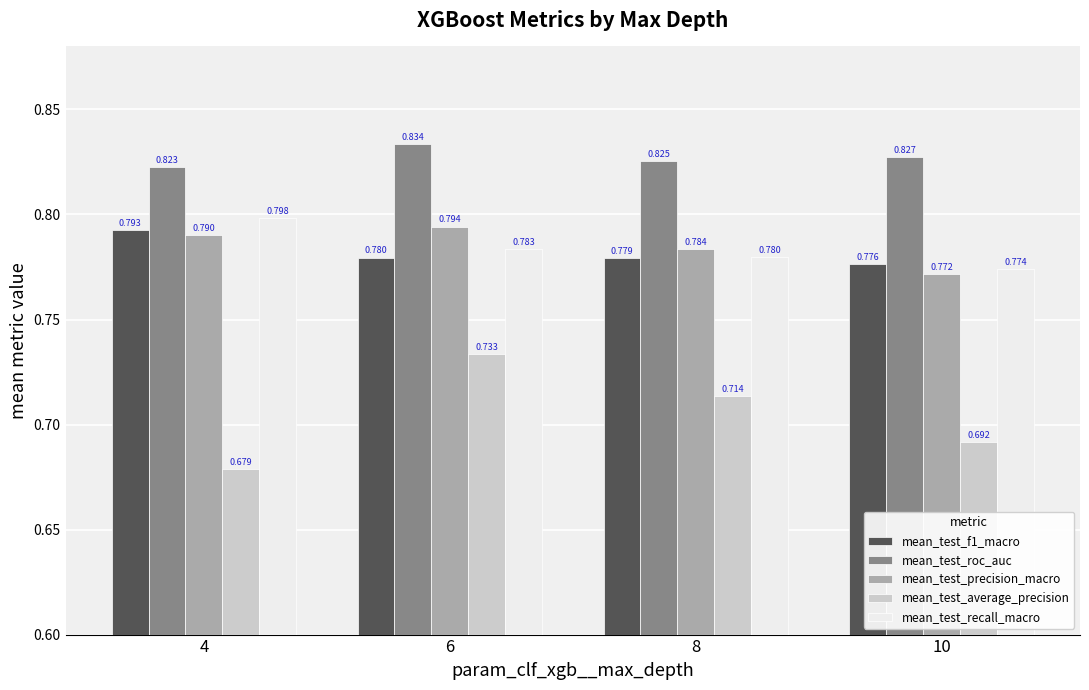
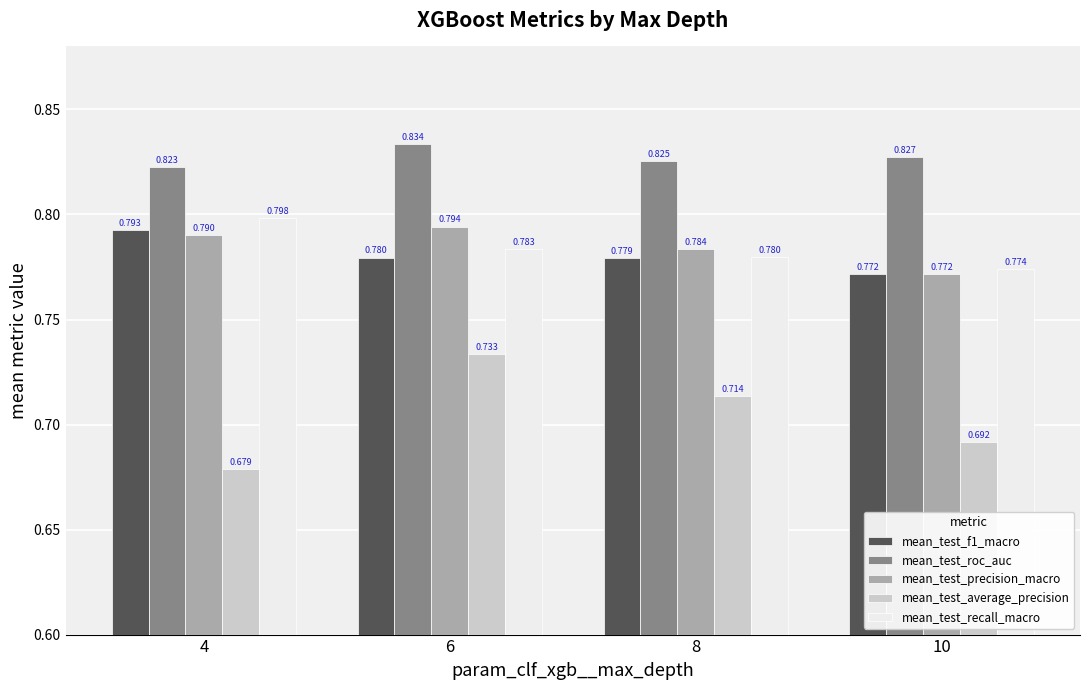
mean_test_f1_macro, 10: 0.776 -> 0.772
